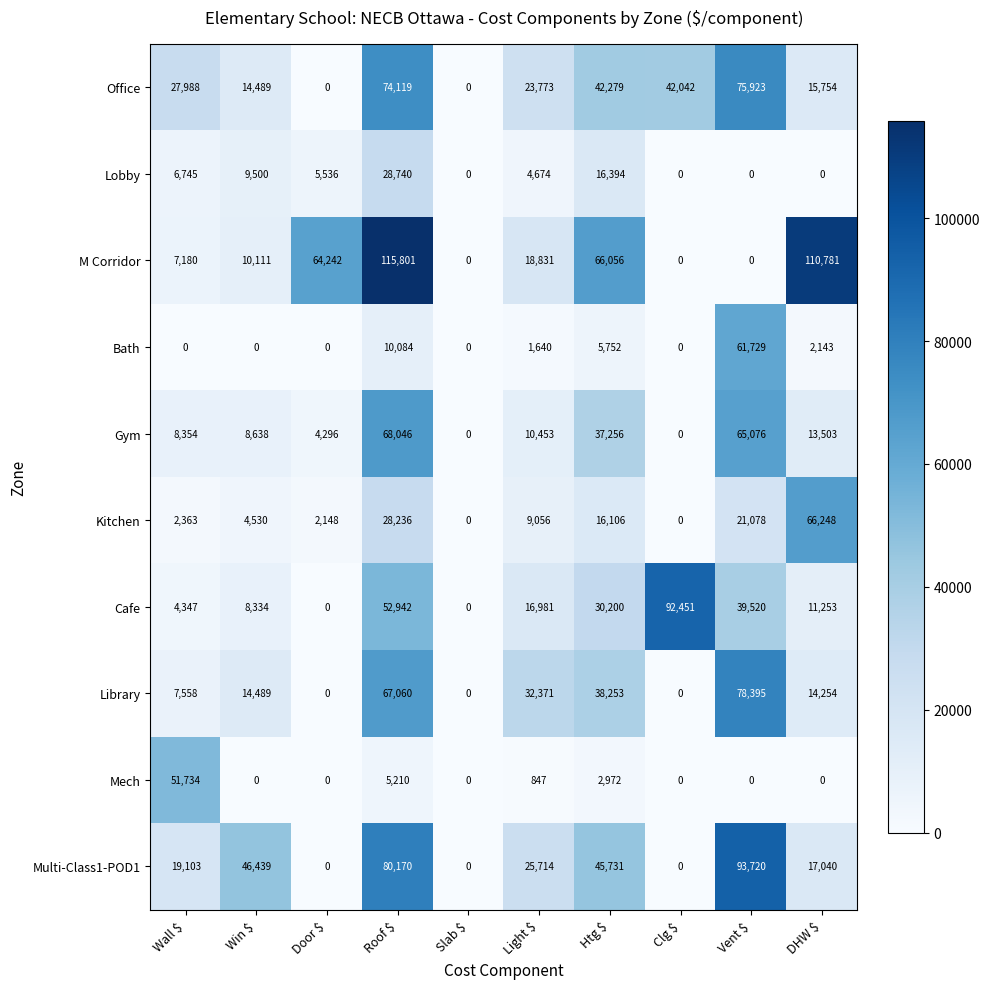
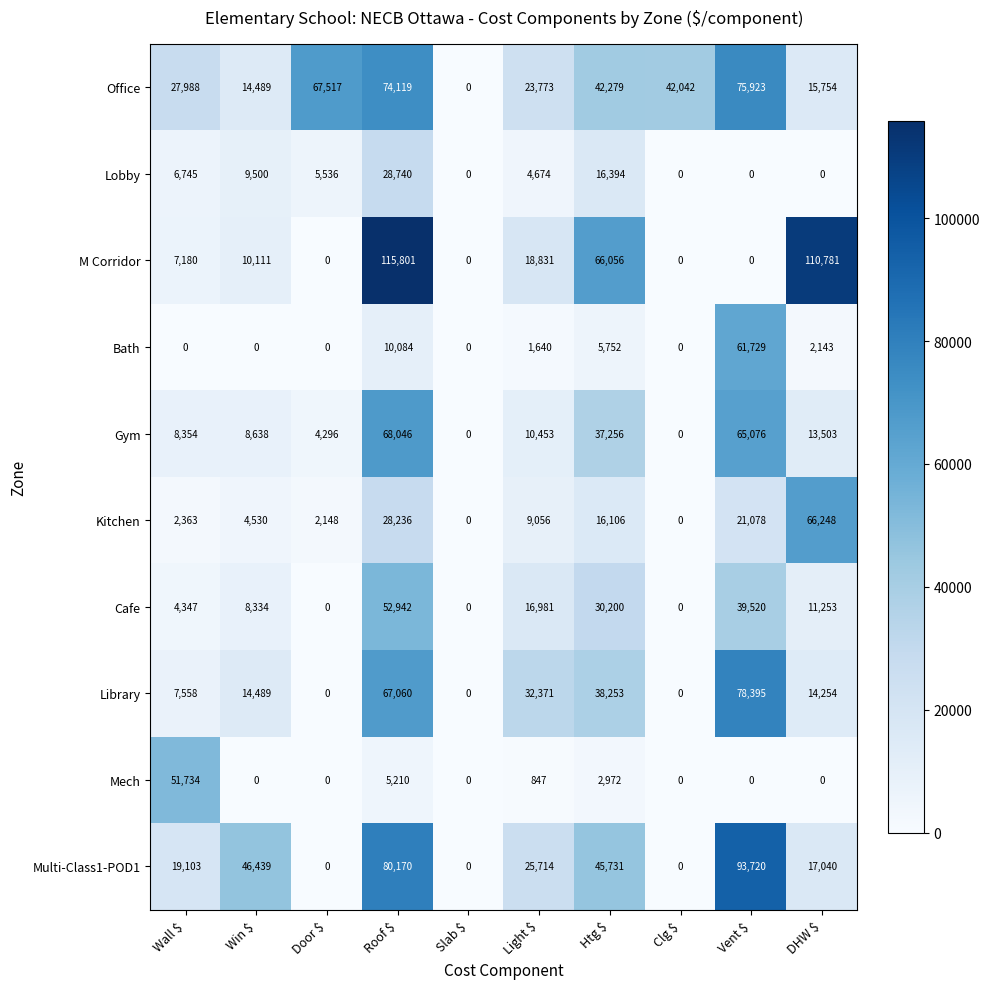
Office, Door $: 0 -> 67,517
M Corridor, Door $: 64,242 -> 0
Cafe, Clg $: 92,451 -> 0
